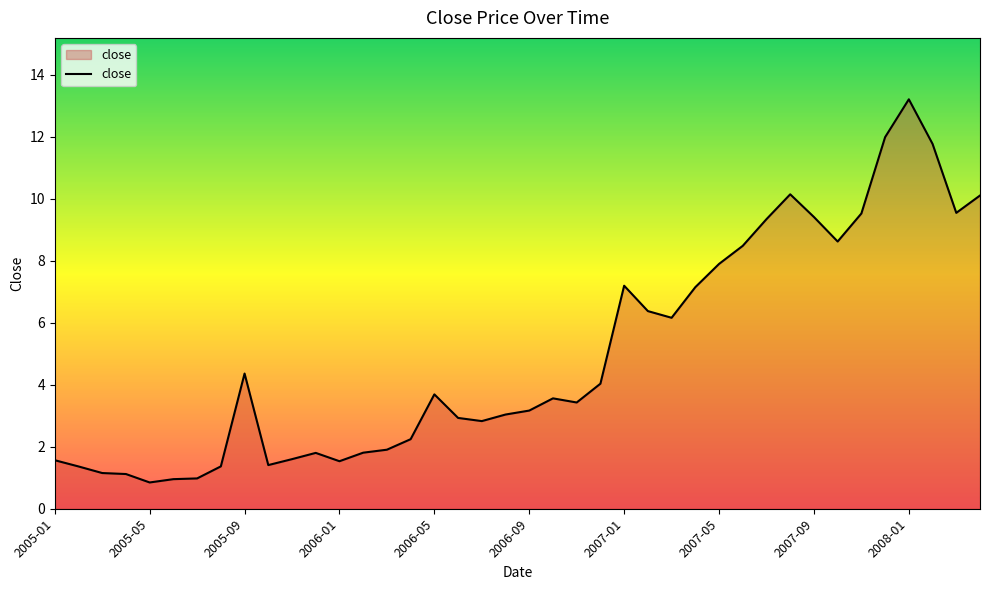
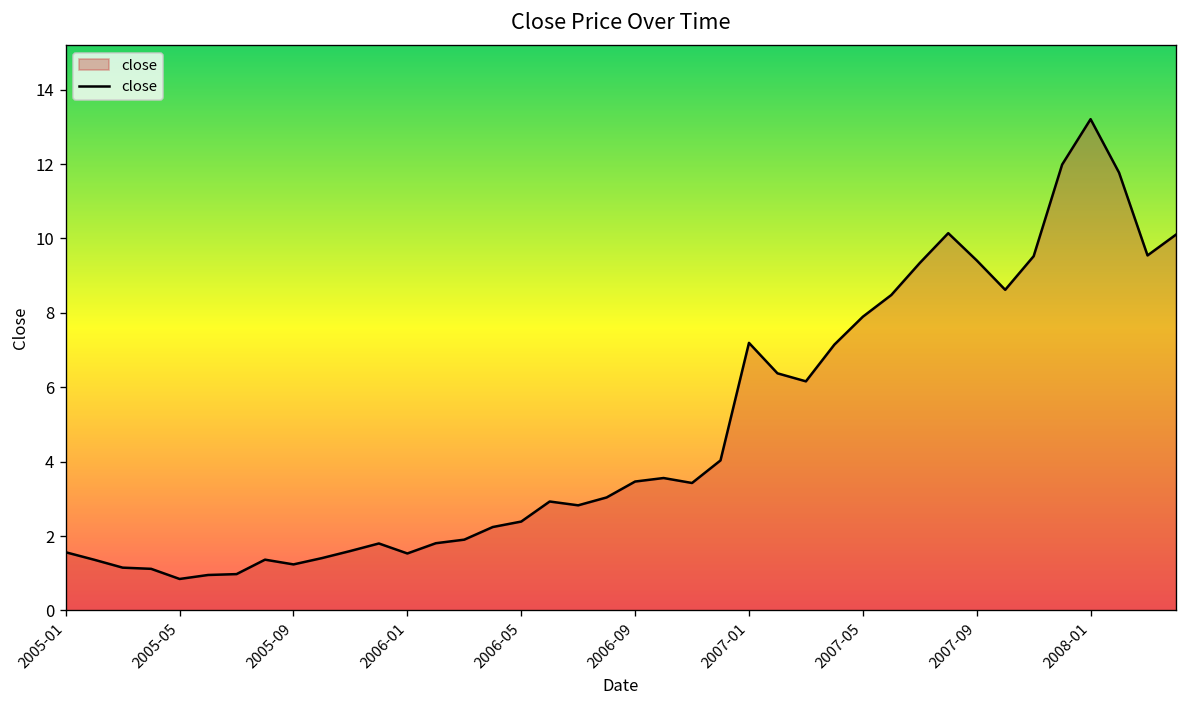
2005-09: 4.4 -> 1.2
2006-05: 3.7 -> 2.4
2006-09: 3.2 -> 3.5
